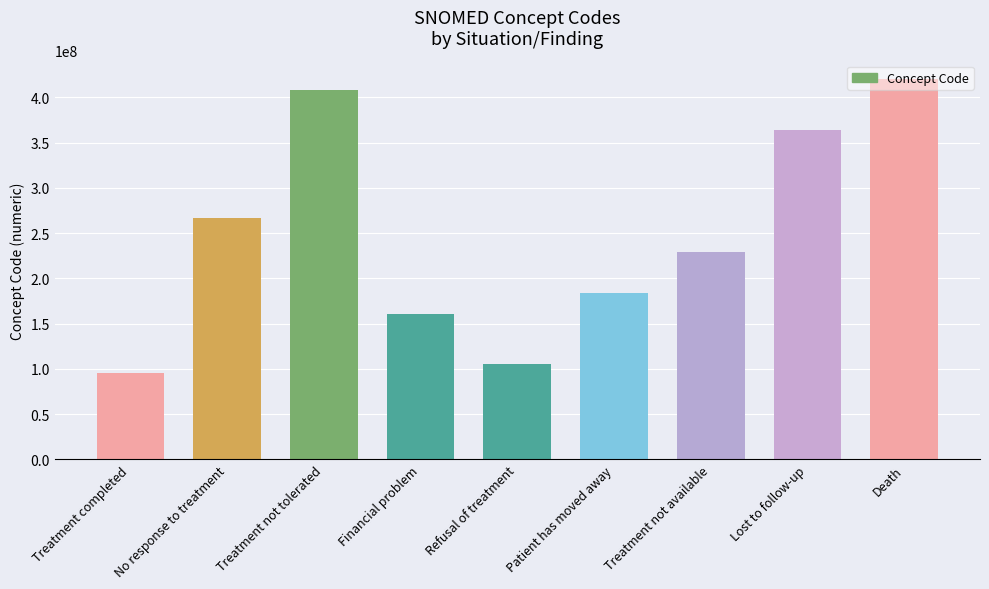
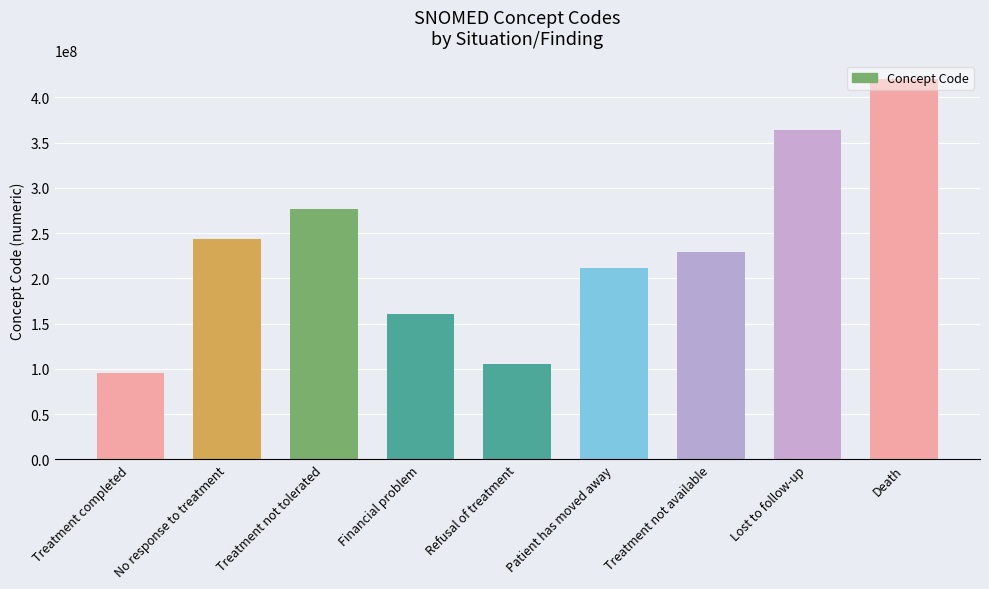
No response to treatment: 270000000 -> 240000000
Treatment not tolerated: 410000000 -> 280000000
Patient has moved away: 180000000 -> 210000000
